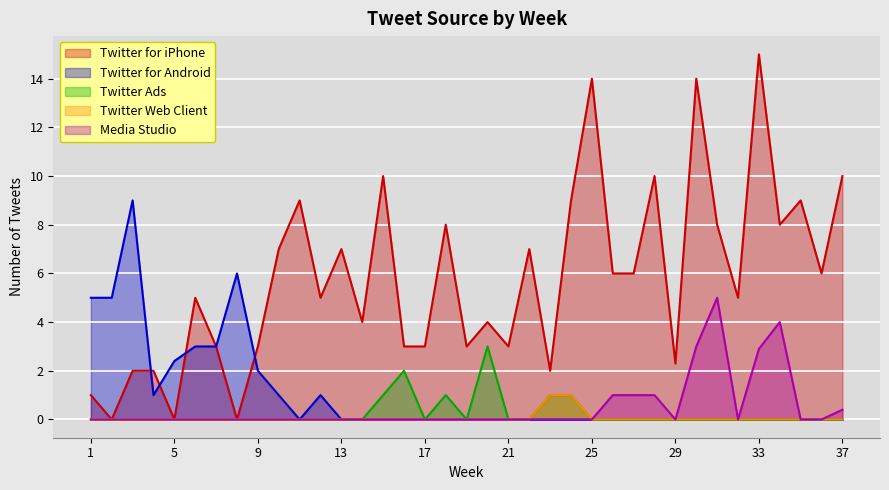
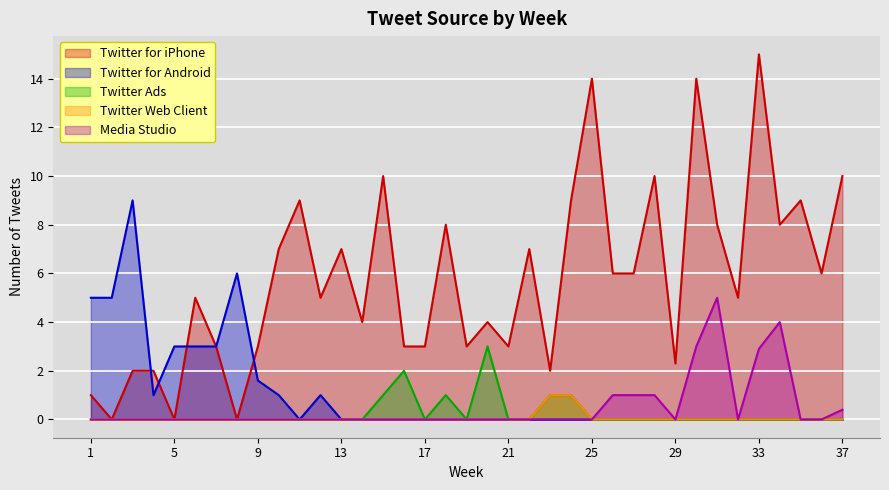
Twitter for Android, 5: 2.4 -> 3.0
Twitter for Android, 9: 2.0 -> 1.6
